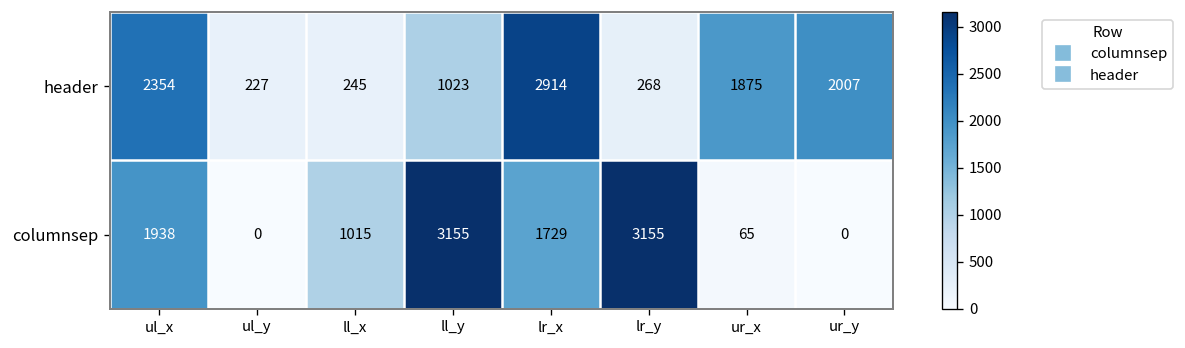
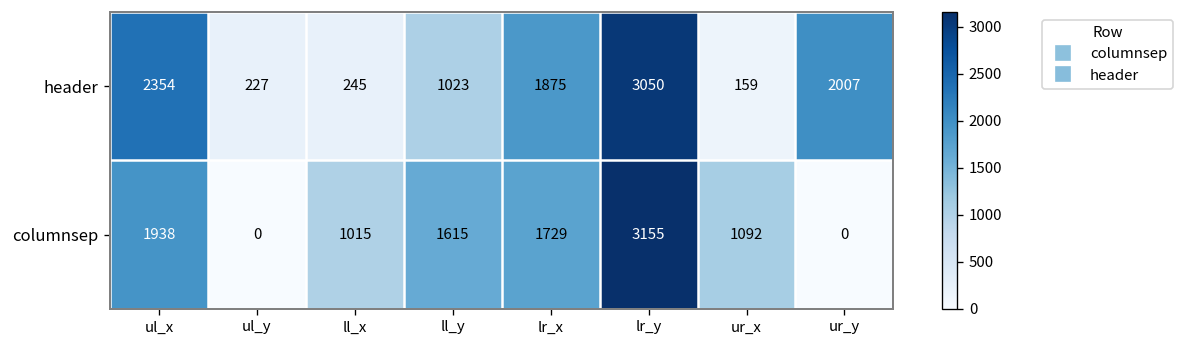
header, lr_x: 2914 -> 1875
header, lr_y: 268 -> 3050
header, ur_x: 1875 -> 159
columnsep, ll_y: 3155 -> 1615
columnsep, ur_x: 65 -> 1092
